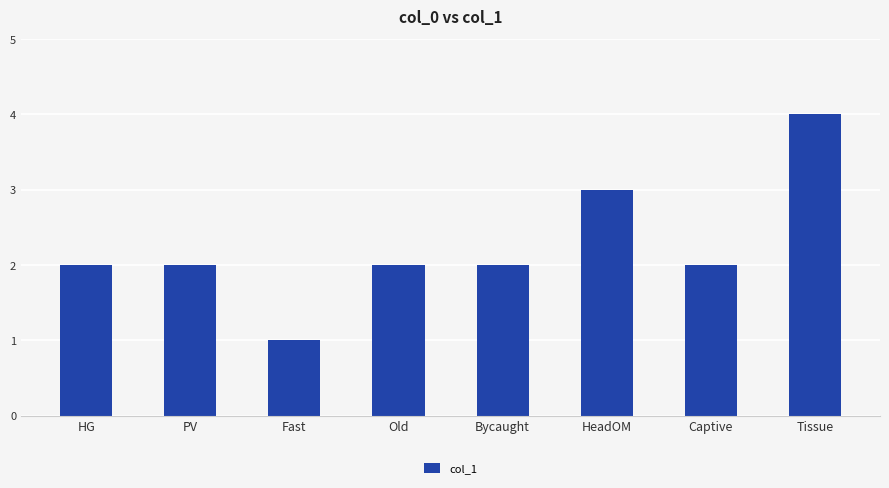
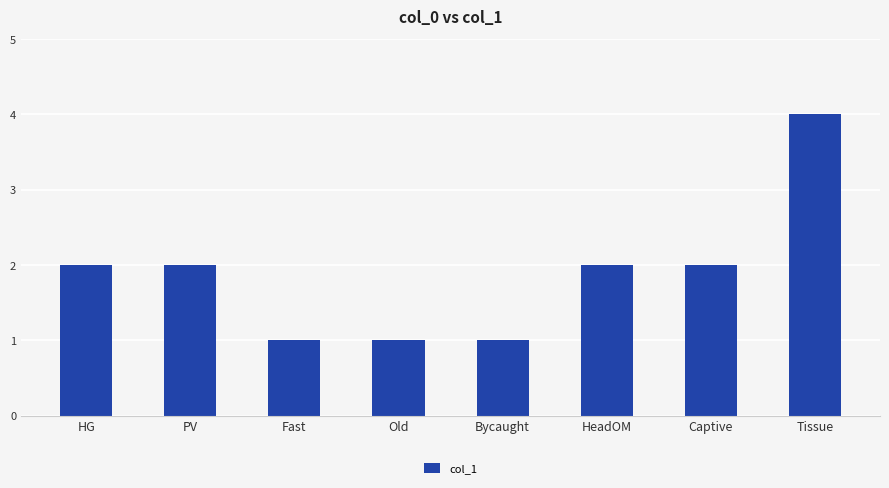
Old: 2 -> 1
Bycaught: 2 -> 1
HeadOM: 3 -> 2
